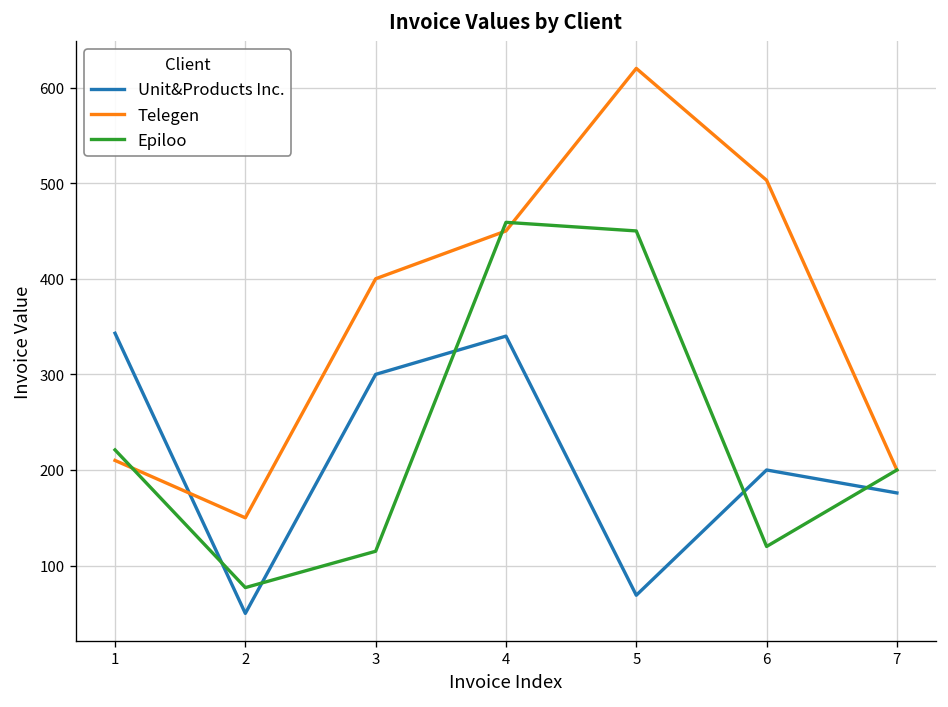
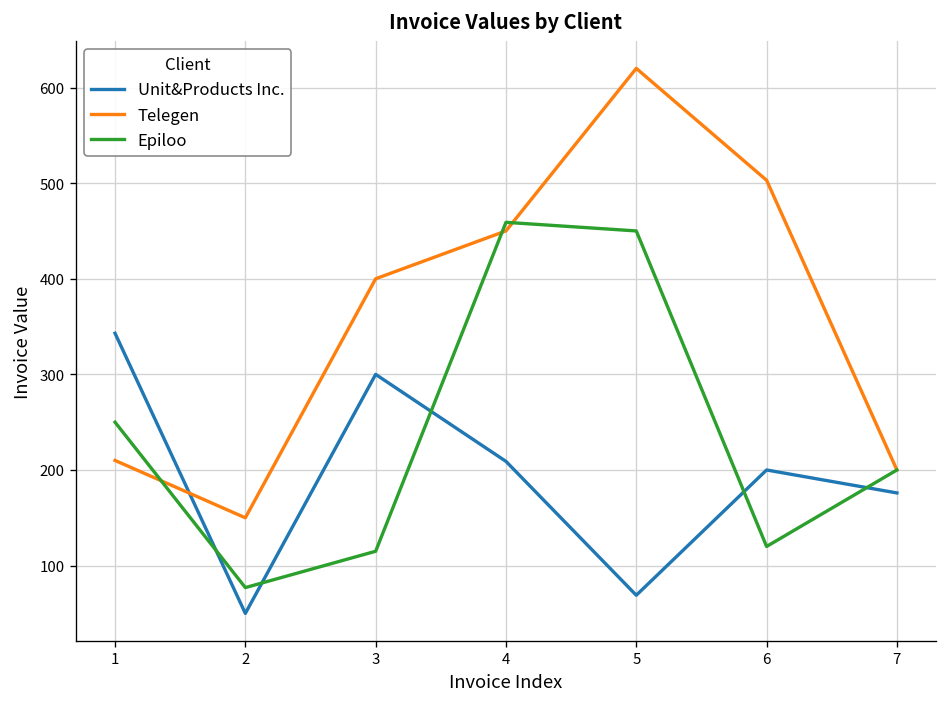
Epiloo, 1: 220 -> 250
Unit&Products Inc., 4: 340 -> 210
